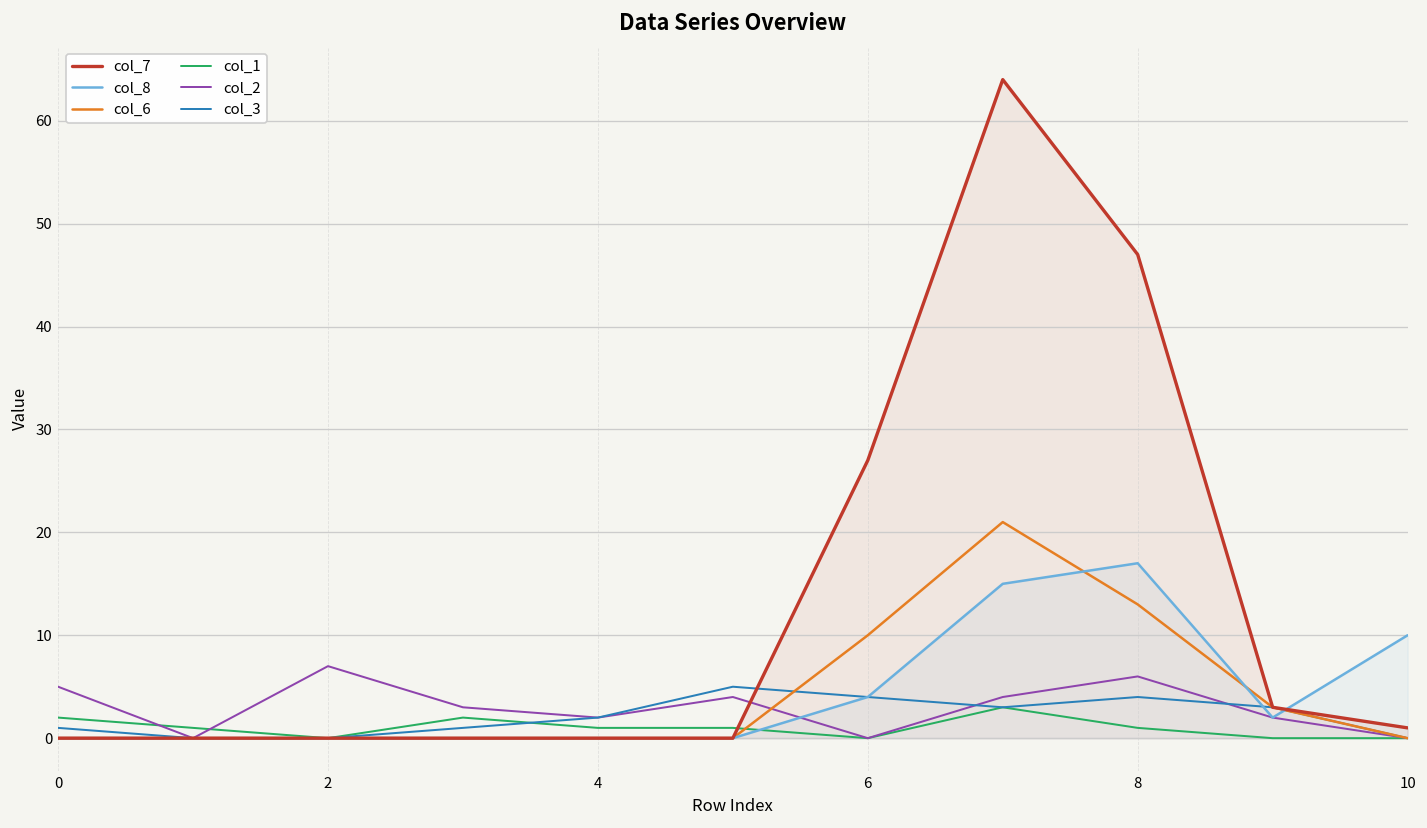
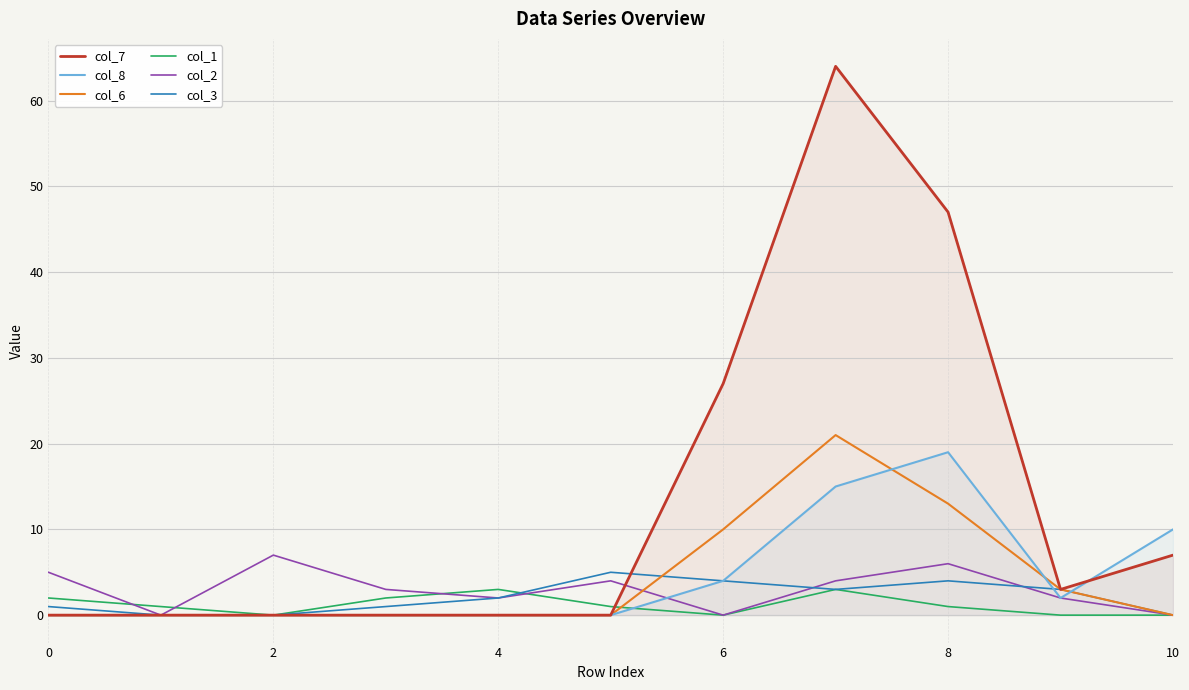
col_1, 4: 1 -> 3
col_8, 8: 17 -> 19
col_7, 10: 1 -> 7
